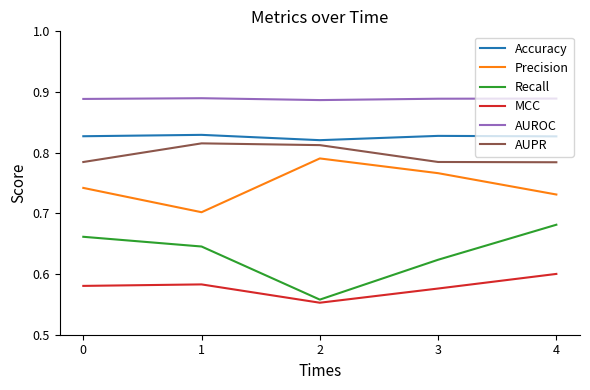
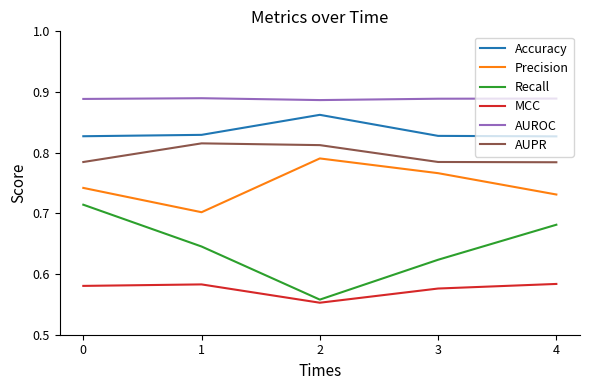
Recall, 0: 0.66 -> 0.71
Accuracy, 2: 0.82 -> 0.86
MCC, 4: 0.60 -> 0.58
